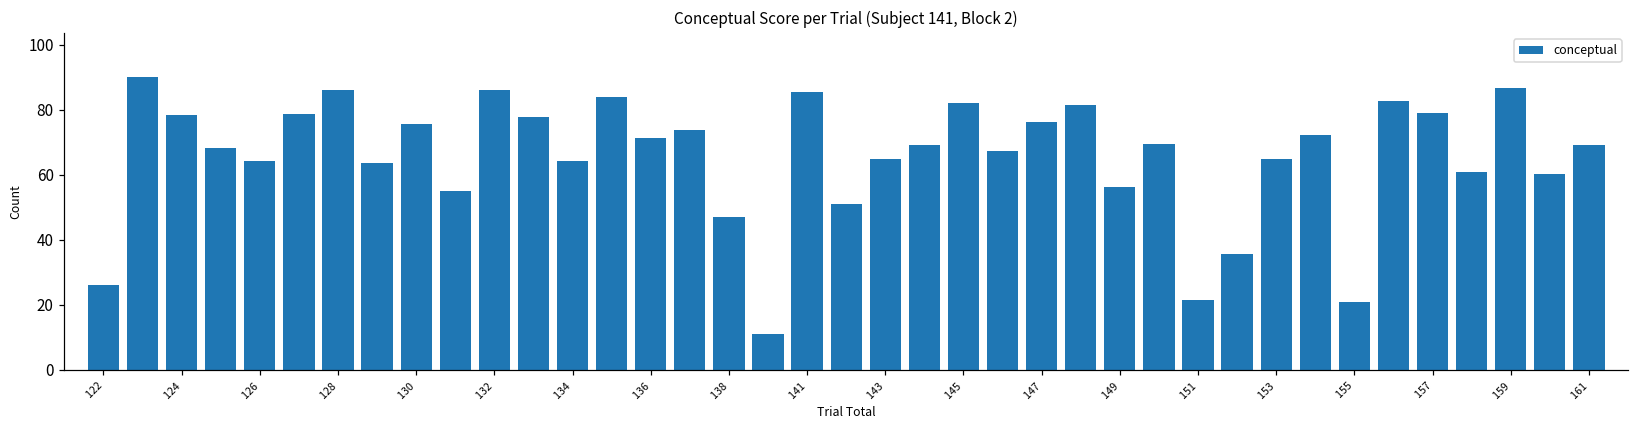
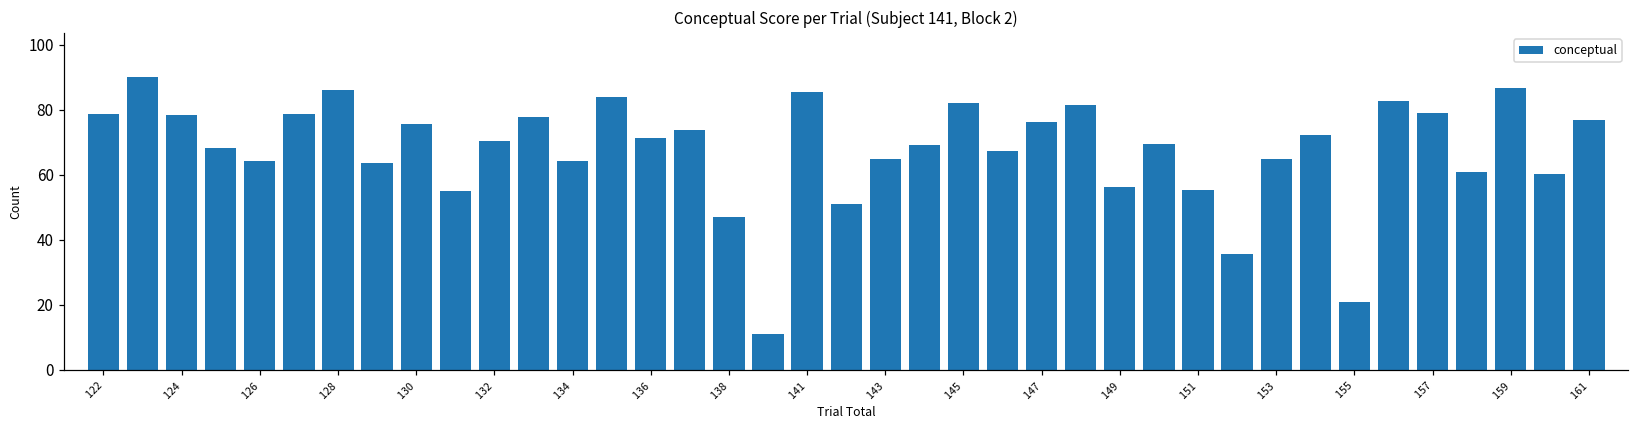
122: 26 -> 79
132: 86 -> 70
151: 21 -> 55
161: 69 -> 77
